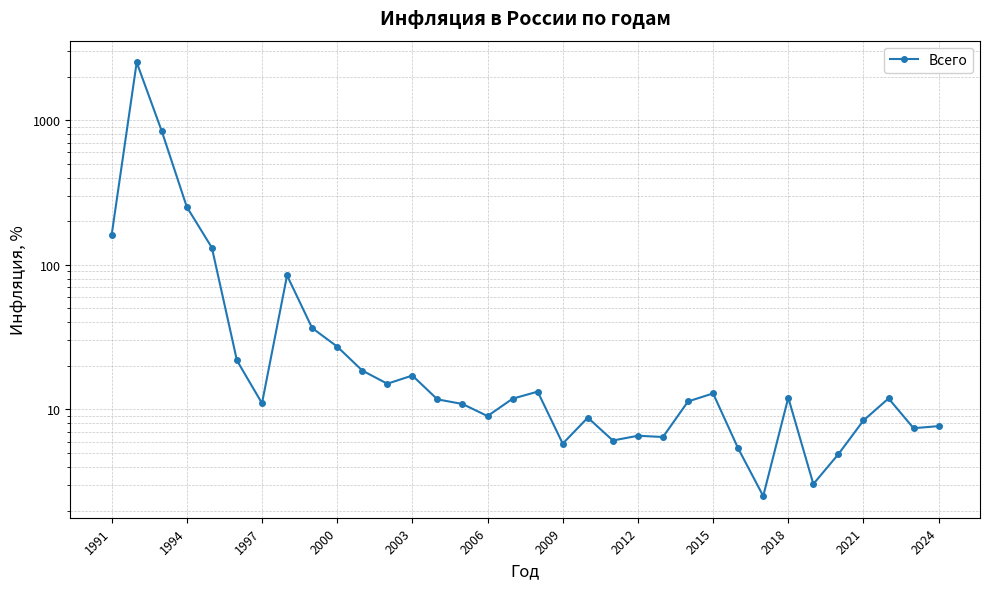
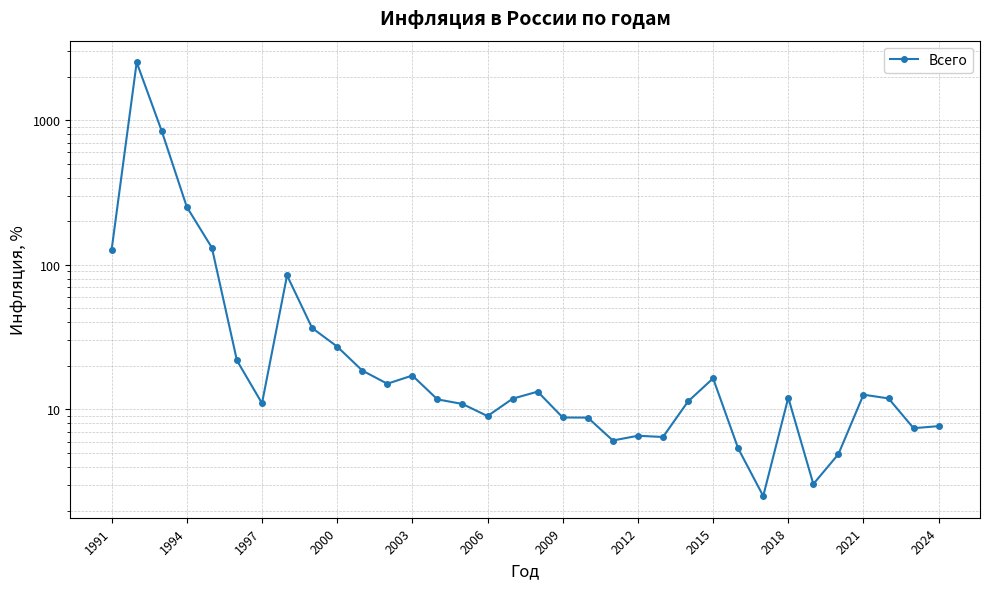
1991: 160 -> 130
2009: 5.8 -> 9
2015: 13 -> 16
2021: 8 -> 13
